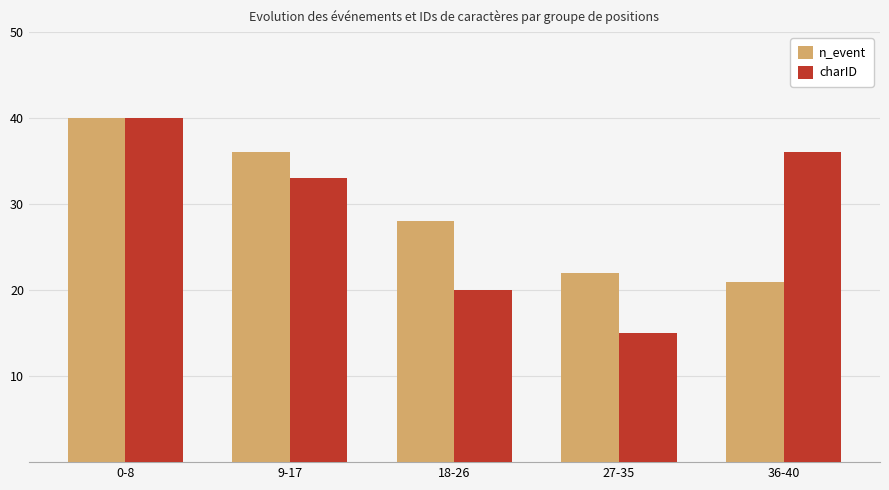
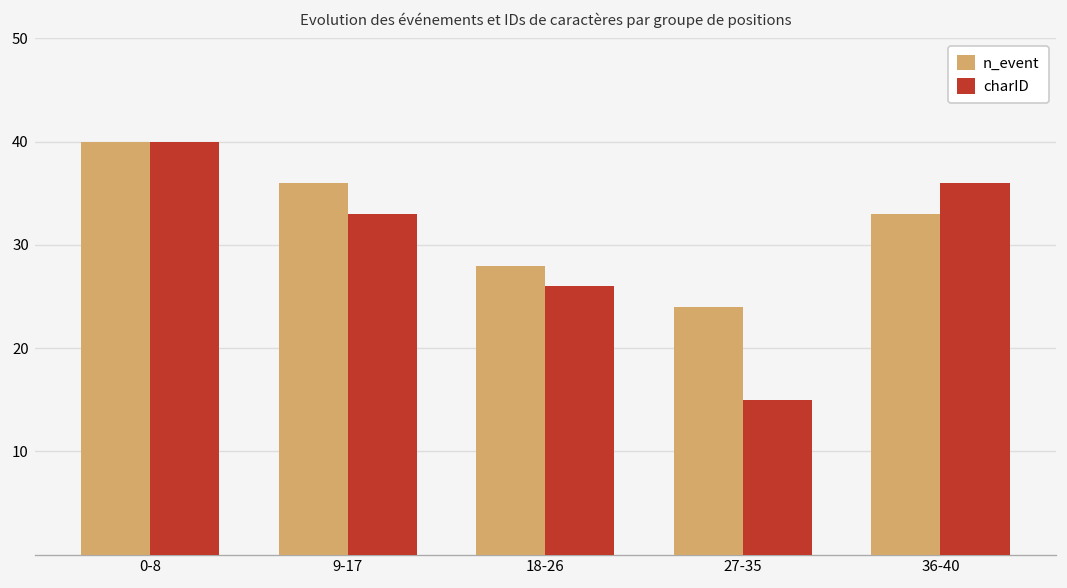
charID, 18-26: 20 -> 26
n_event, 27-35: 22 -> 24
n_event, 36-40: 21 -> 33
